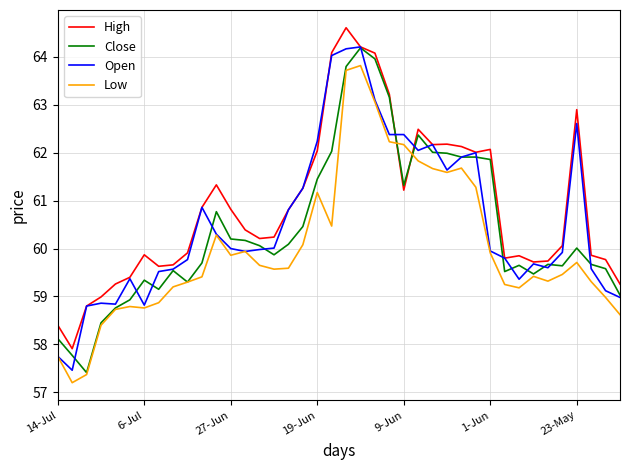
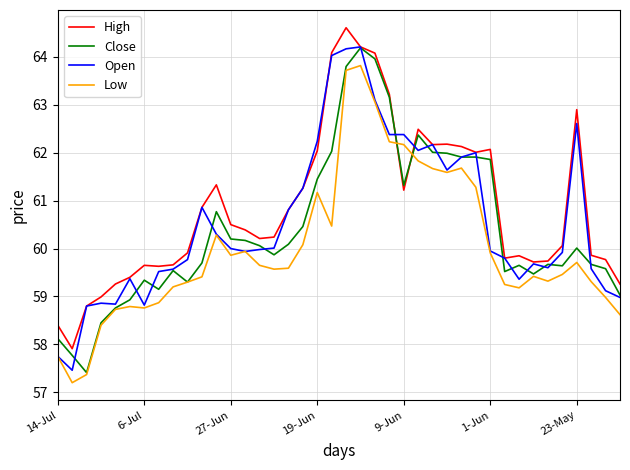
High, 6-Jul: 59.9 -> 59.7
High, 27-Jun: 60.8 -> 60.5
